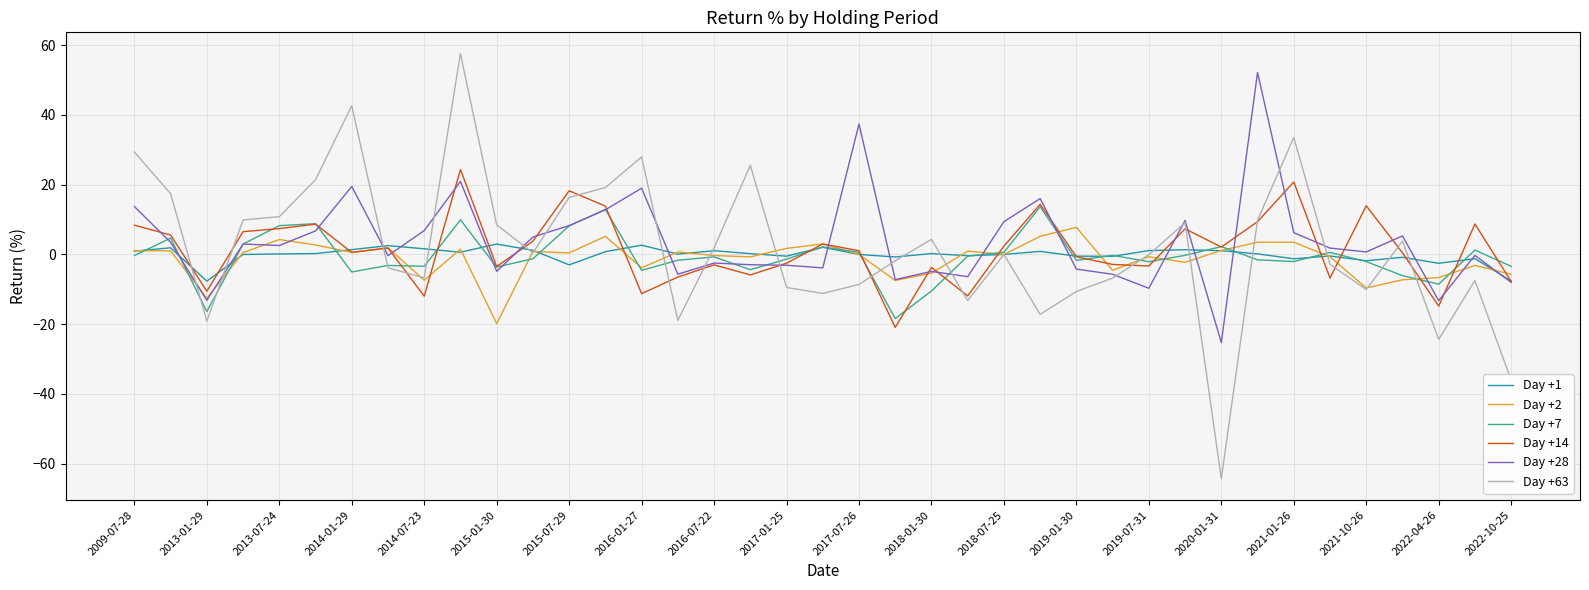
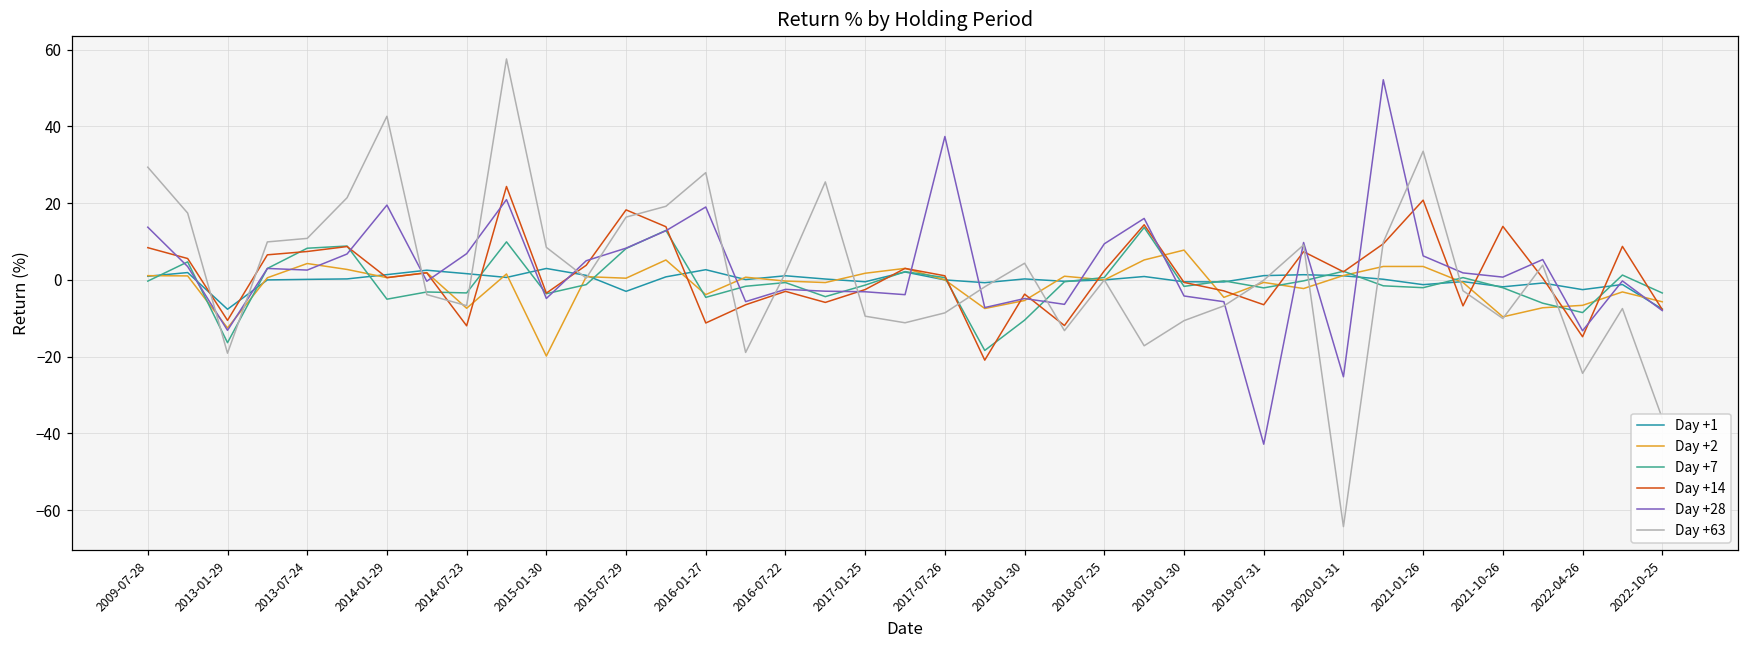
Day +14, 2019-07-31: -3 -> -6
Day +28, 2019-07-31: -10 -> -43
